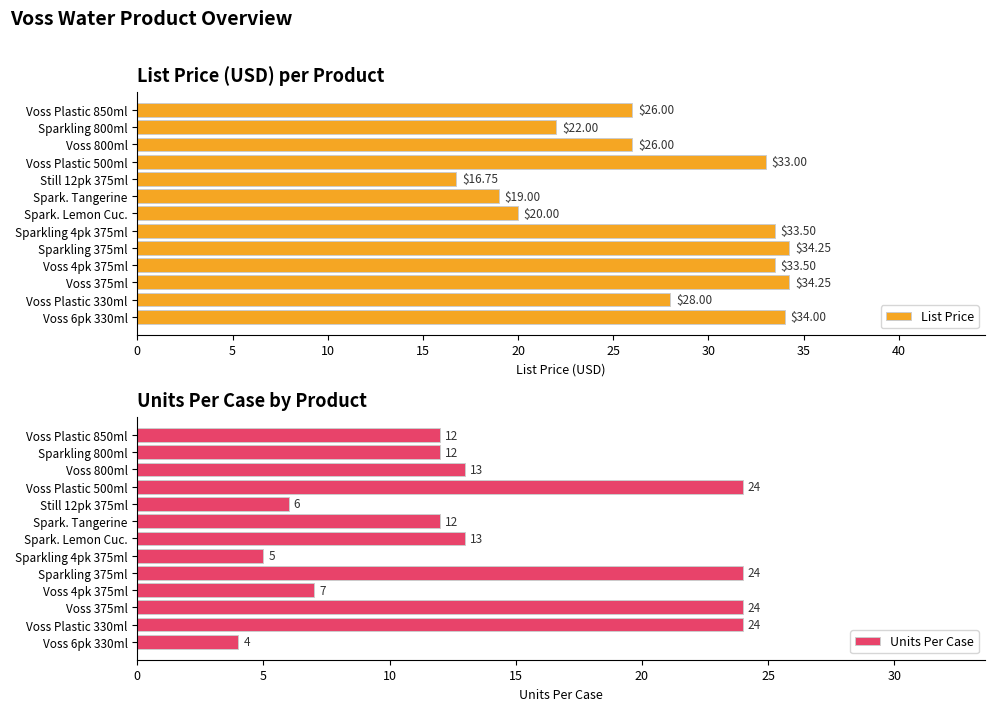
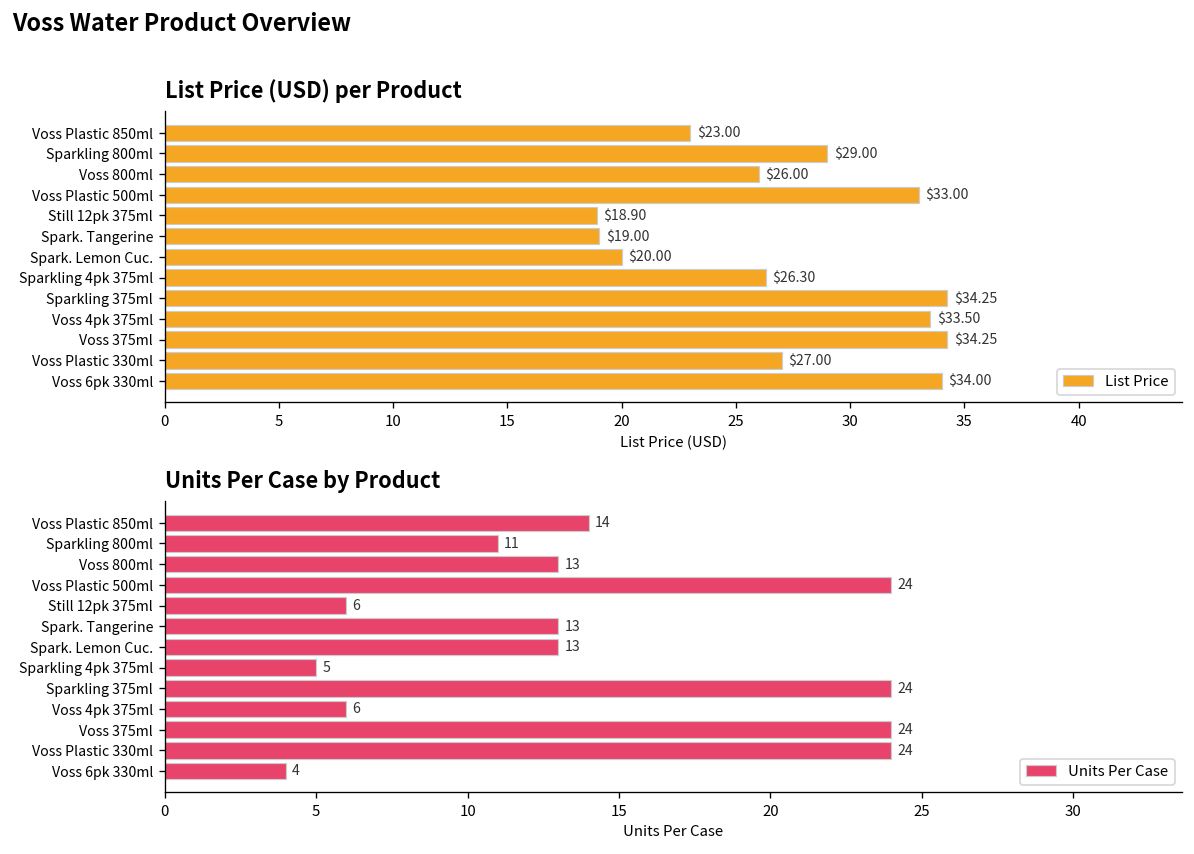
List Price (USD) per Product, Voss Plastic 850ml: $26.00 -> $23.00
List Price (USD) per Product, Sparkling 800ml: $22.00 -> $29.00
List Price (USD) per Product, Still 12pk 375ml: $16.75 -> $18.90
List Price (USD) per Product, Sparkling 4pk 375ml: $33.50 -> $26.30
List Price (USD) per Product, Voss Plastic 330ml: $28.00 -> $27.00
Units Per Case by Product, Voss Plastic 850ml: 12 -> 14
Units Per Case by Product, Sparkling 800ml: 12 -> 11
Units Per Case by Product, Spark. Tangerine: 12 -> 13
Units Per Case by Product, Voss 4pk 375ml: 7 -> 6
